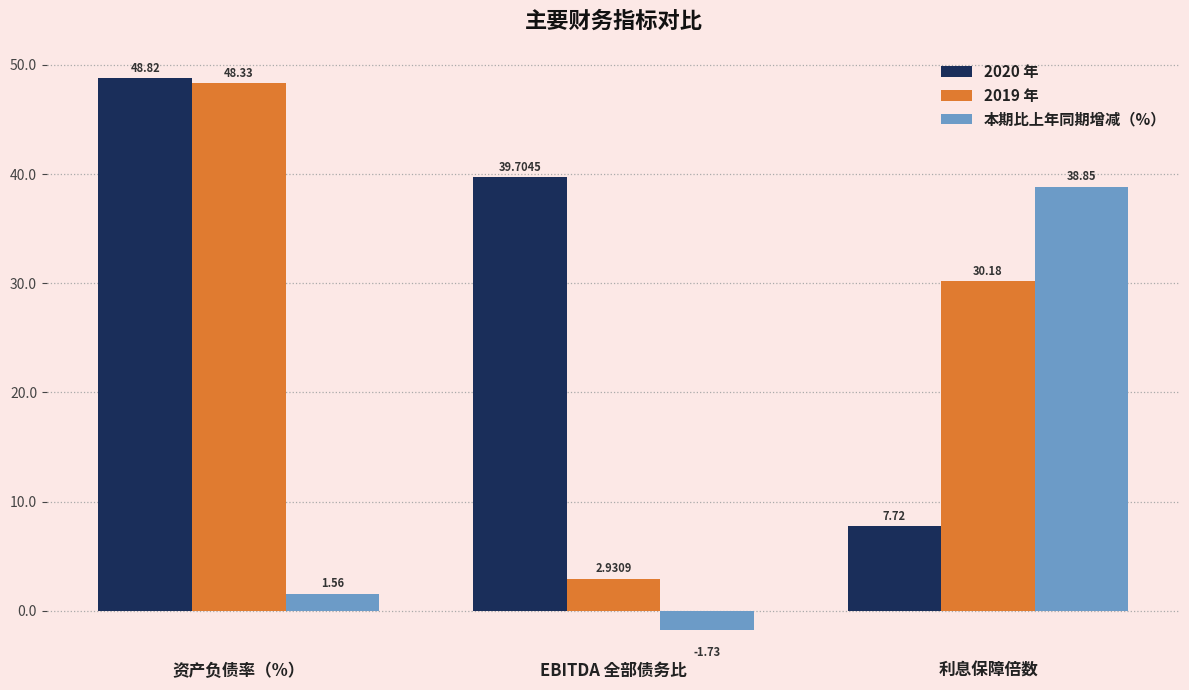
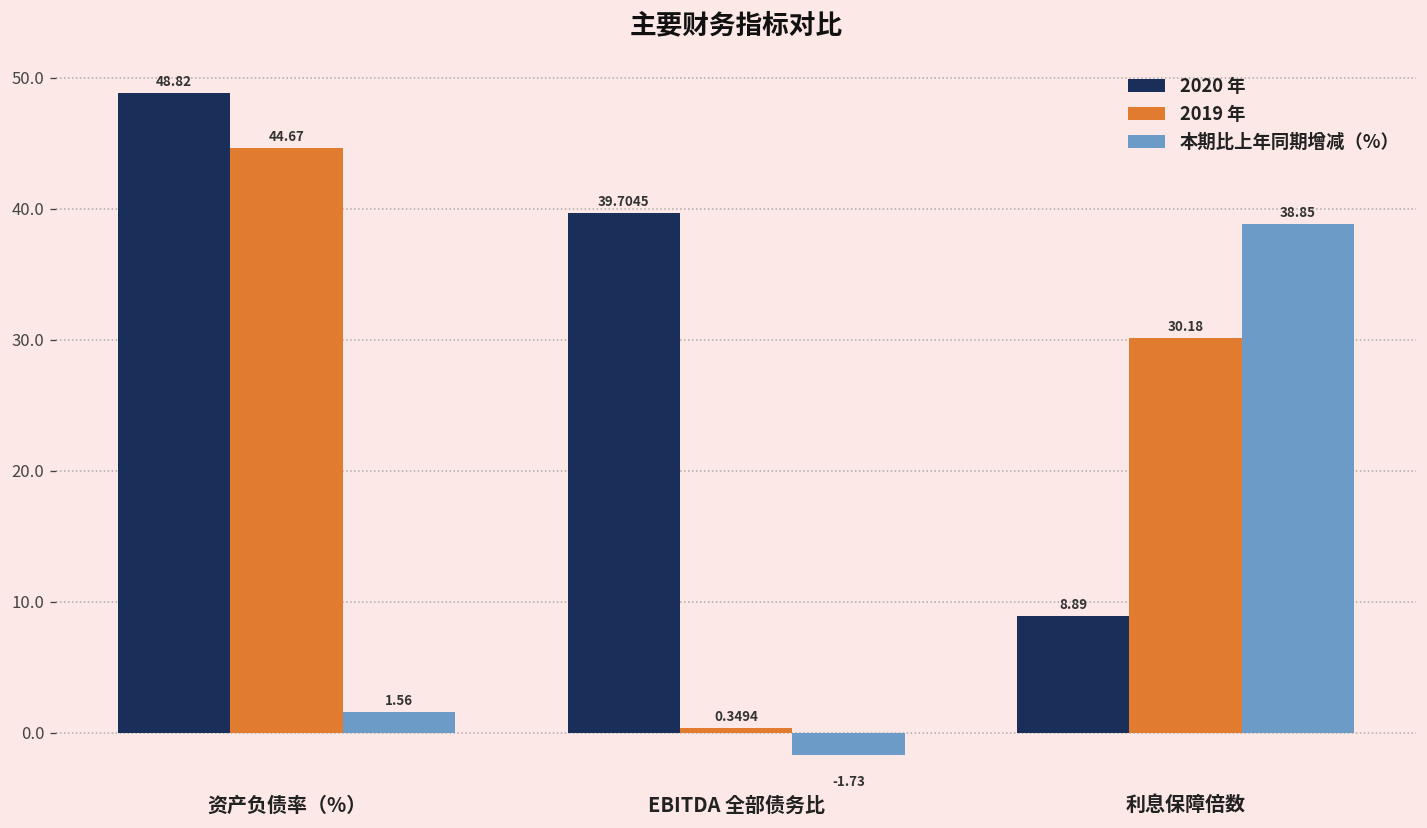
2019 年, 资产负债率（%）: 48.33 -> 44.67
2019 年, EBITDA 全部债务比: 2.9309 -> 0.3494
2020 年, 利息保障倍数: 7.72 -> 8.89
